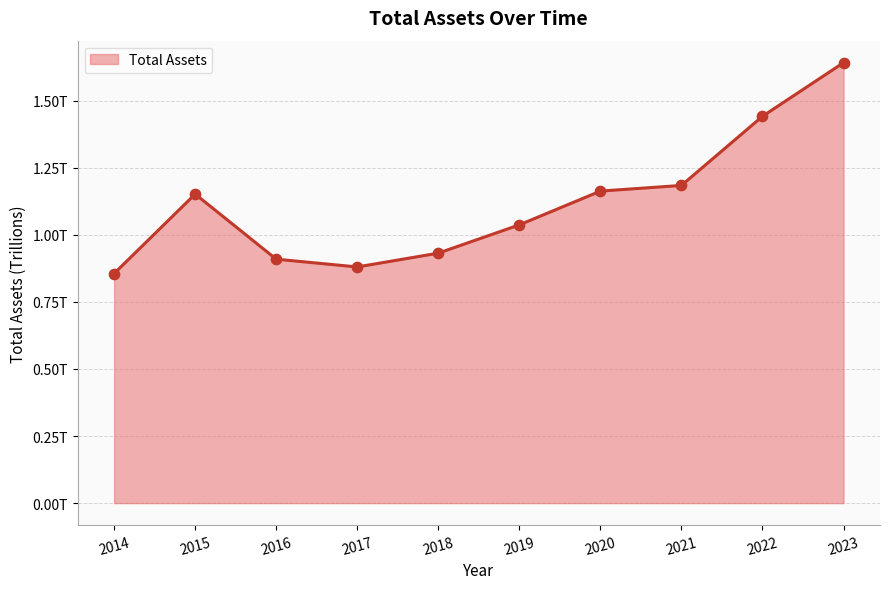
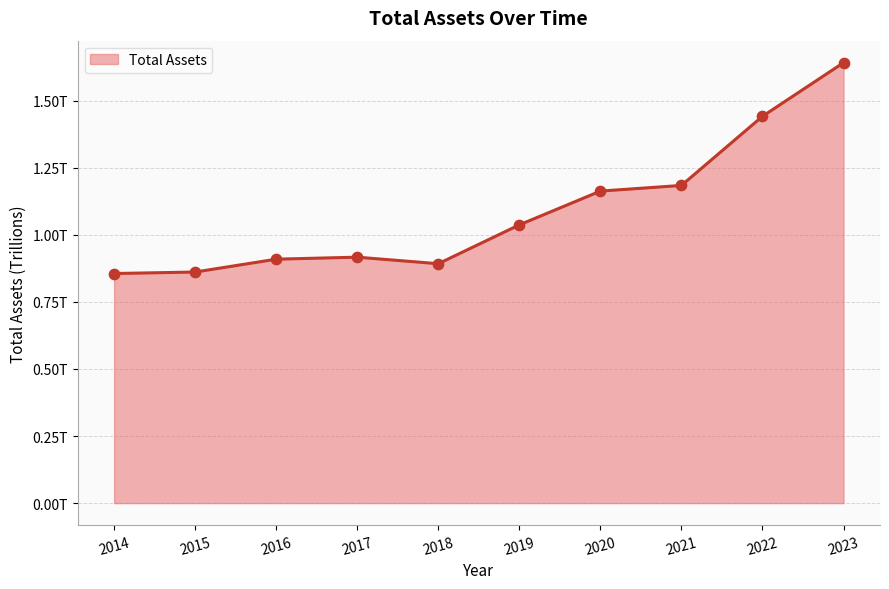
2015: 1.15T -> 0.86T
2017: 0.88T -> 0.92T
2018: 0.93T -> 0.89T
